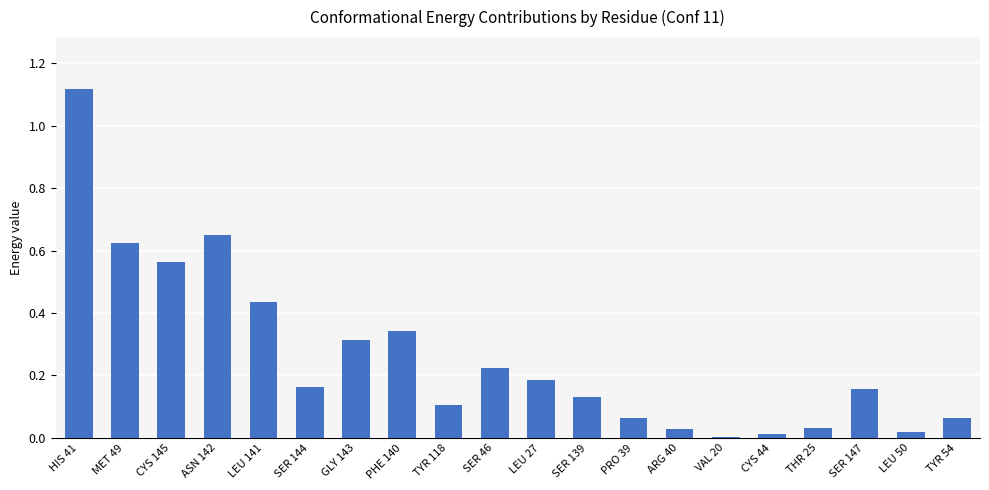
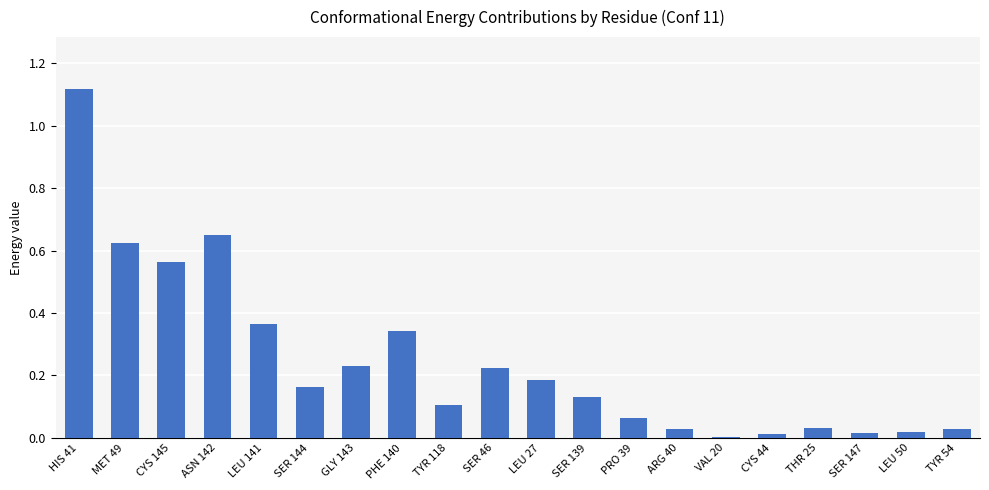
LEU 141: 0.43 -> 0.37
GLY 143: 0.31 -> 0.23
SER 147: 0.16 -> 0.01
TYR 54: 0.06 -> 0.03
